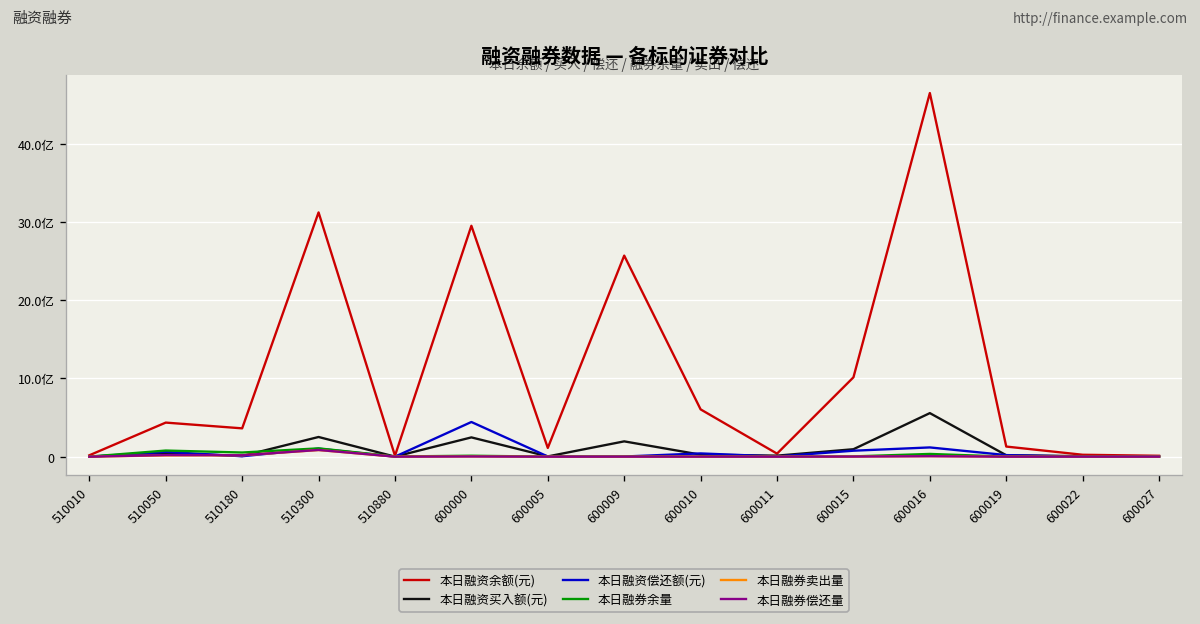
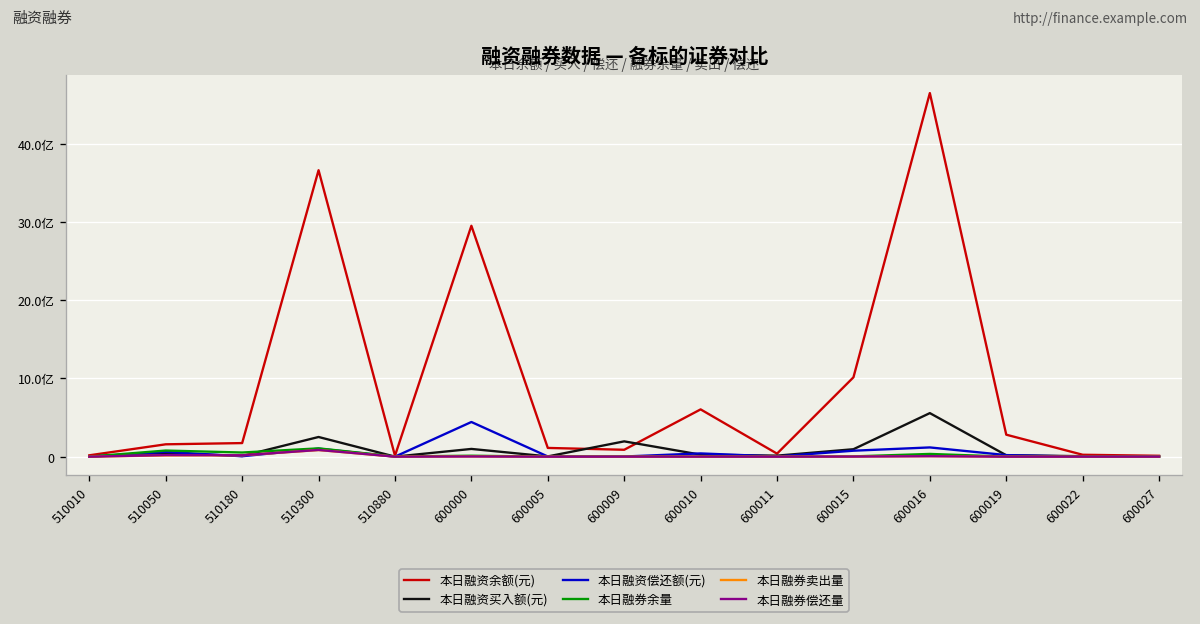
本日融资余额(元), 510050: 4亿 -> 2亿
本日融资余额(元), 510180: 4亿 -> 2亿
本日融资余额(元), 510300: 31亿 -> 37亿
本日融资买入额(元), 600000: 2亿 -> 1亿
本日融资余额(元), 600009: 26亿 -> 1亿
本日融资余额(元), 600019: 1亿 -> 3亿
